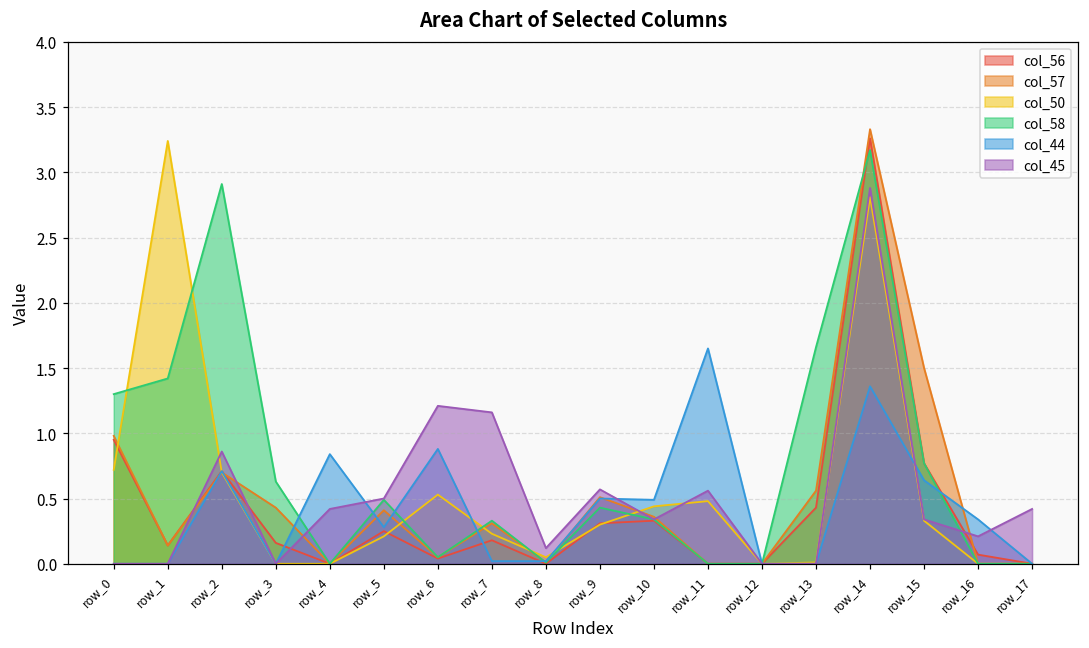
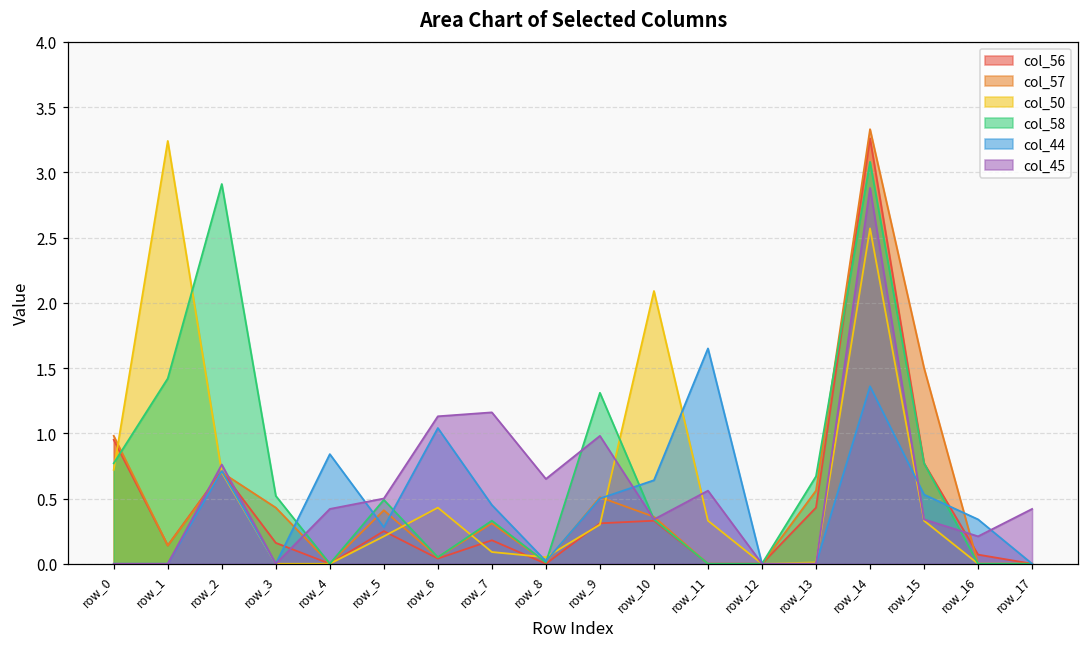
col_58, row_0: 1.30 -> 0.77
col_45, row_2: 0.86 -> 0.76
col_58, row_3: 0.63 -> 0.52
col_50, row_6: 0.53 -> 0.43
col_44, row_6: 0.88 -> 1.04
col_45, row_6: 1.21 -> 1.13
col_50, row_7: 0.23 -> 0.09
col_44, row_7: 0.02 -> 0.45
col_45, row_8: 0.12 -> 0.65
col_58, row_9: 0.43 -> 1.31
col_45, row_9: 0.57 -> 0.98
col_50, row_10: 0.44 -> 2.09
col_44, row_10: 0.49 -> 0.64
col_50, row_11: 0.48 -> 0.33
col_58, row_13: 1.66 -> 0.67
col_50, row_14: 2.81 -> 2.57
col_58, row_14: 3.17 -> 3.08
col_44, row_15: 0.64 -> 0.53
